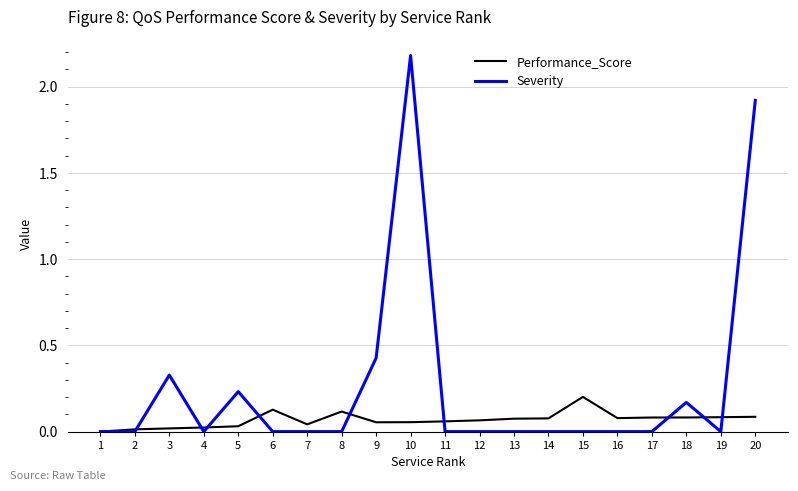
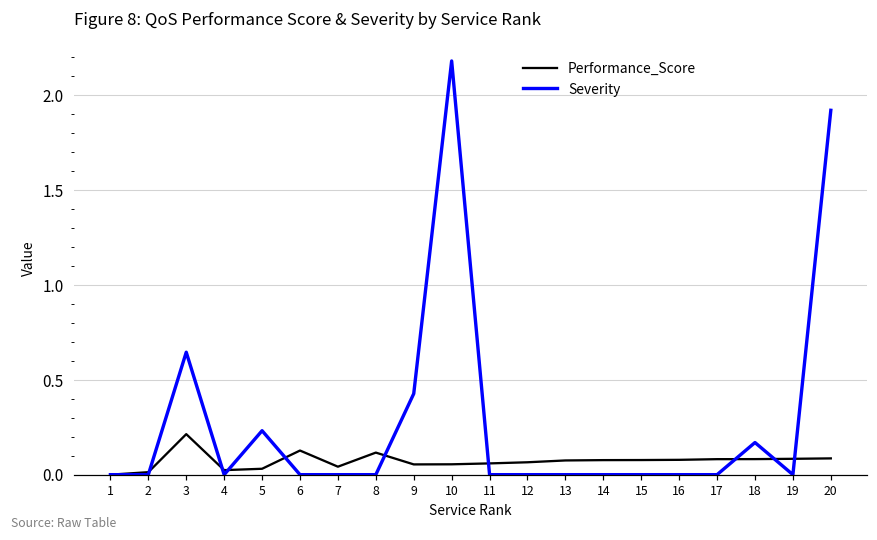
Performance_Score, 3: 0.02 -> 0.21
Severity, 3: 0.33 -> 0.65
Performance_Score, 15: 0.20 -> 0.08
